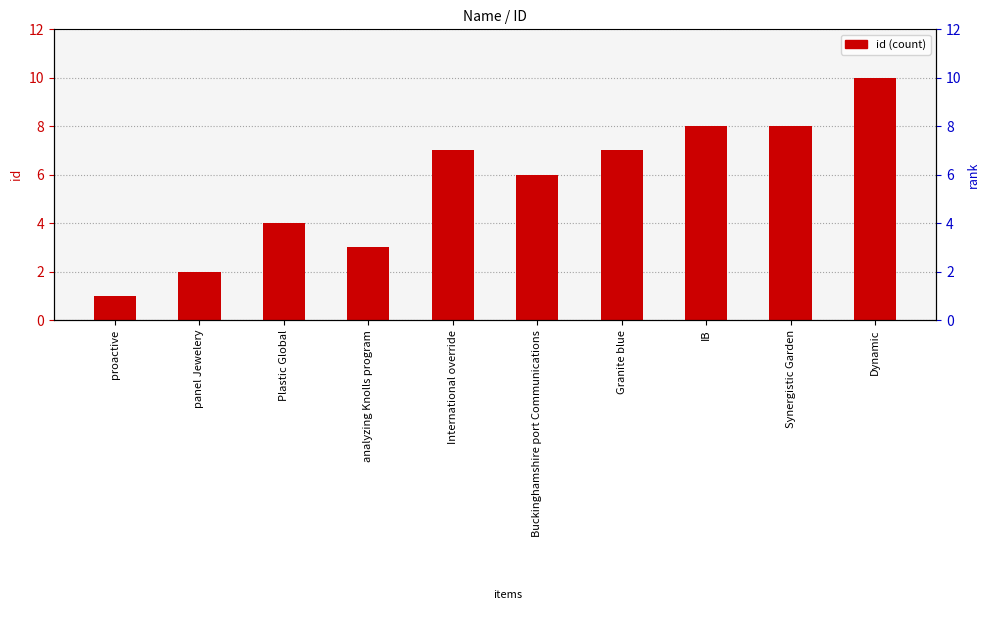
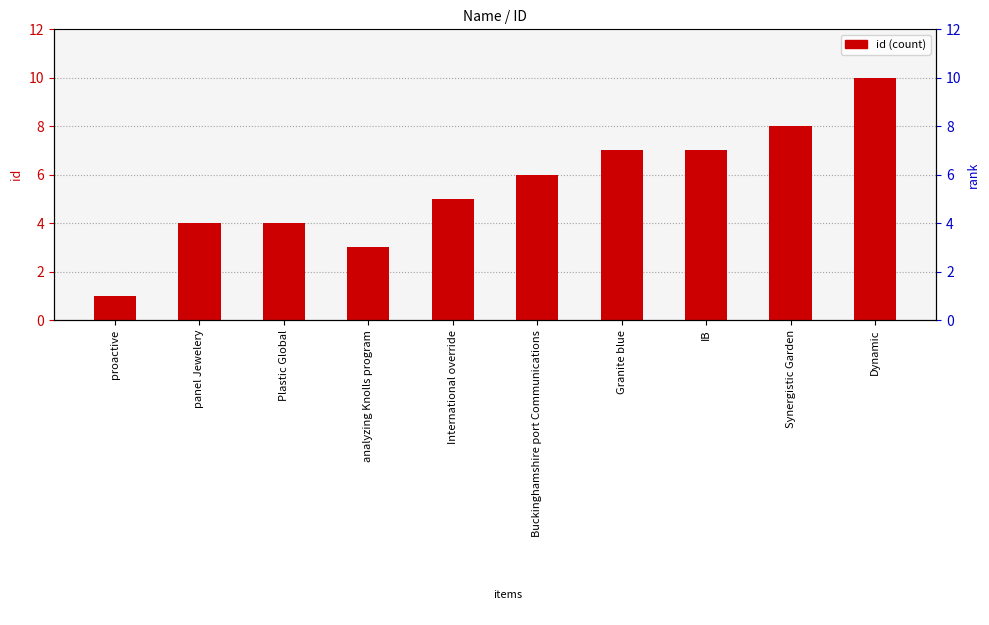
panel Jewelery: 2 -> 4
International override: 7 -> 5
IB: 8 -> 7
